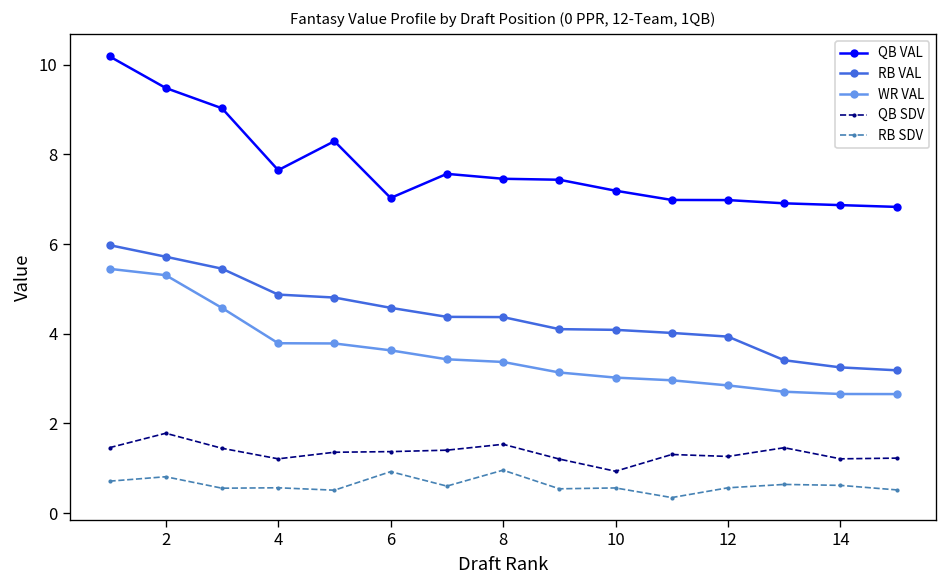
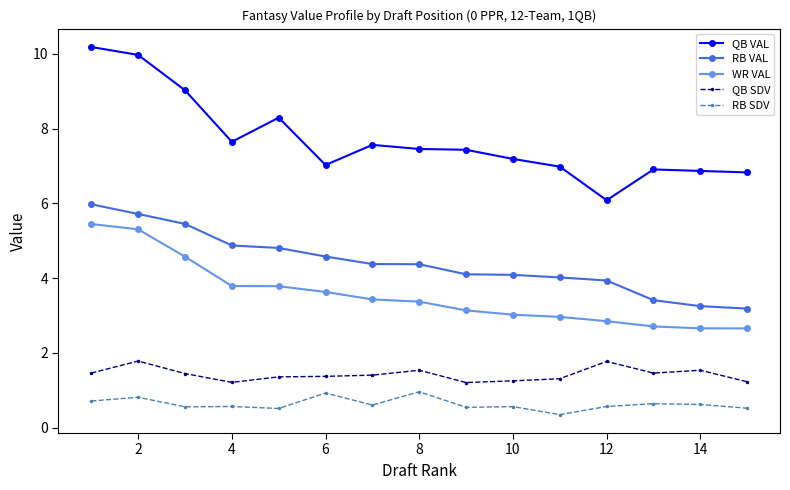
QB VAL, 2: 9.5 -> 10.0
QB SDV, 10: 0.9 -> 1.3
QB VAL, 12: 7.0 -> 6.1
QB SDV, 12: 1.3 -> 1.8
QB SDV, 14: 1.2 -> 1.5
